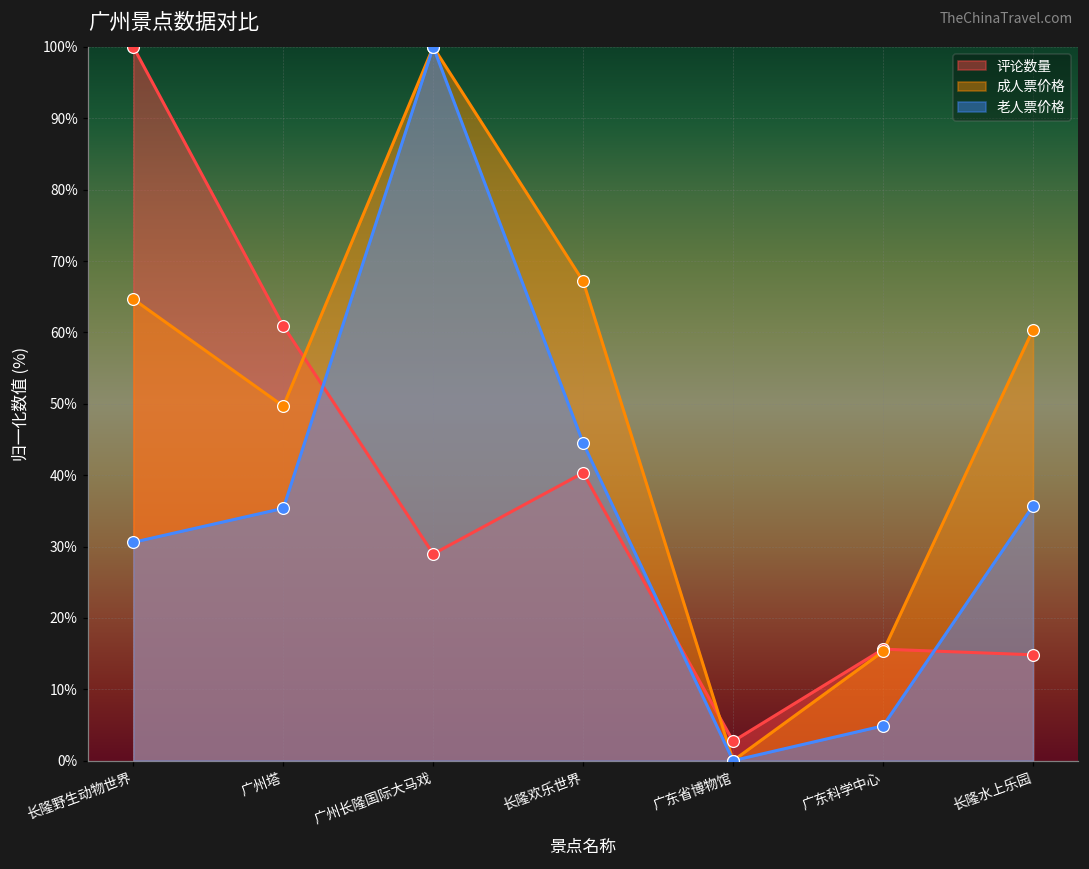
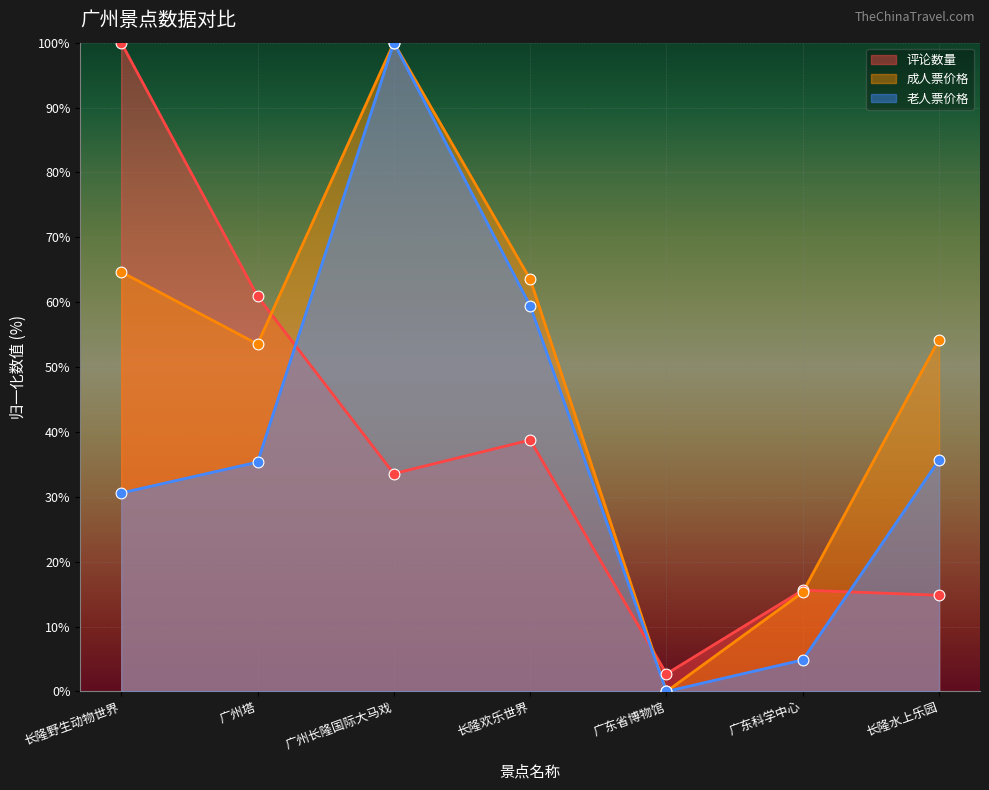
成人票价格, 广州塔: 50% -> 54%
评论数量, 广州长隆国际大马戏: 29% -> 34%
评论数量, 长隆欢乐世界: 40% -> 39%
成人票价格, 长隆欢乐世界: 67% -> 64%
老人票价格, 长隆欢乐世界: 44% -> 59%
成人票价格, 长隆水上乐园: 60% -> 54%
